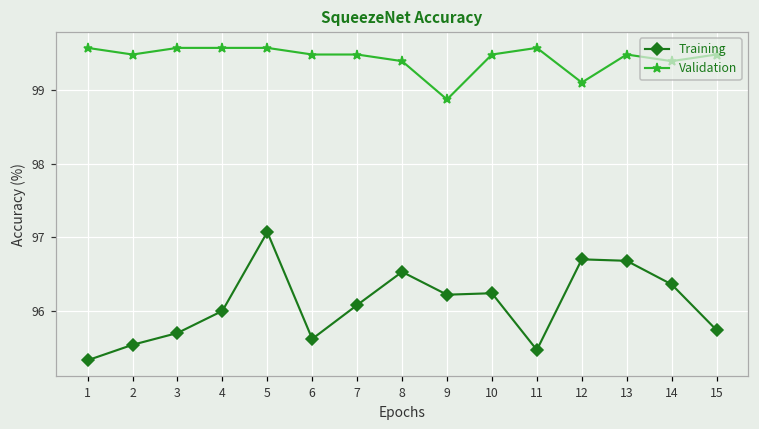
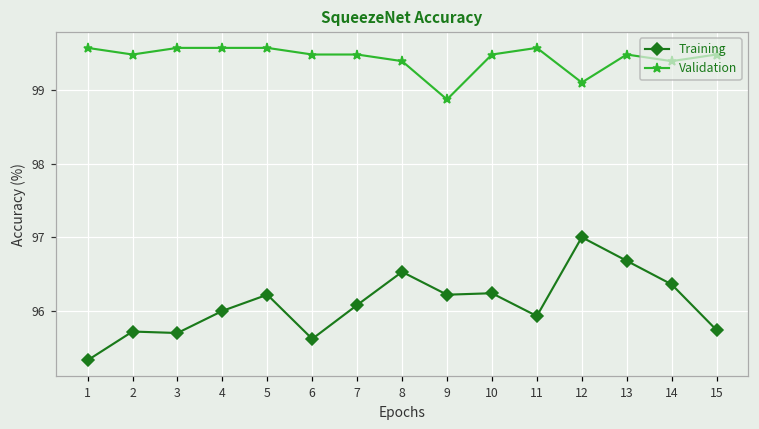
Training, 2: 95.5 -> 95.7
Training, 5: 97.1 -> 96.2
Training, 11: 95.5 -> 95.9
Training, 12: 96.7 -> 97.0
